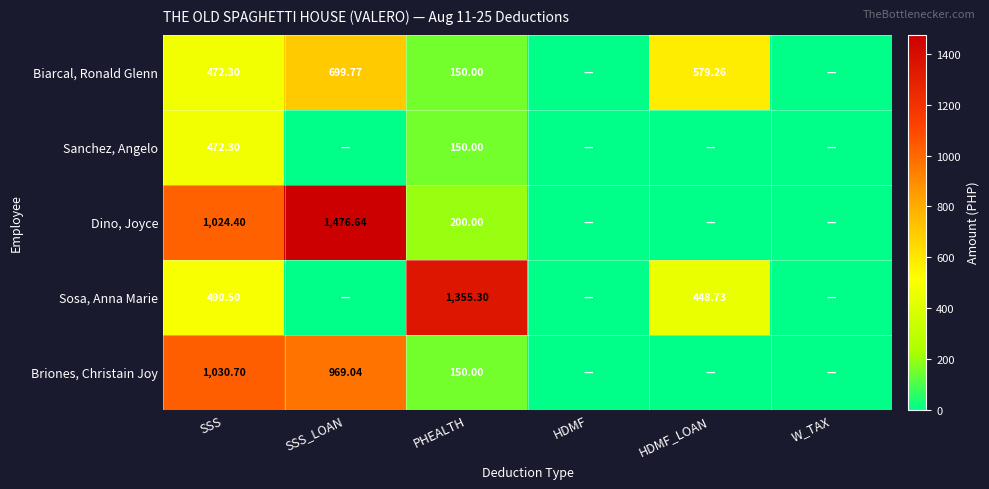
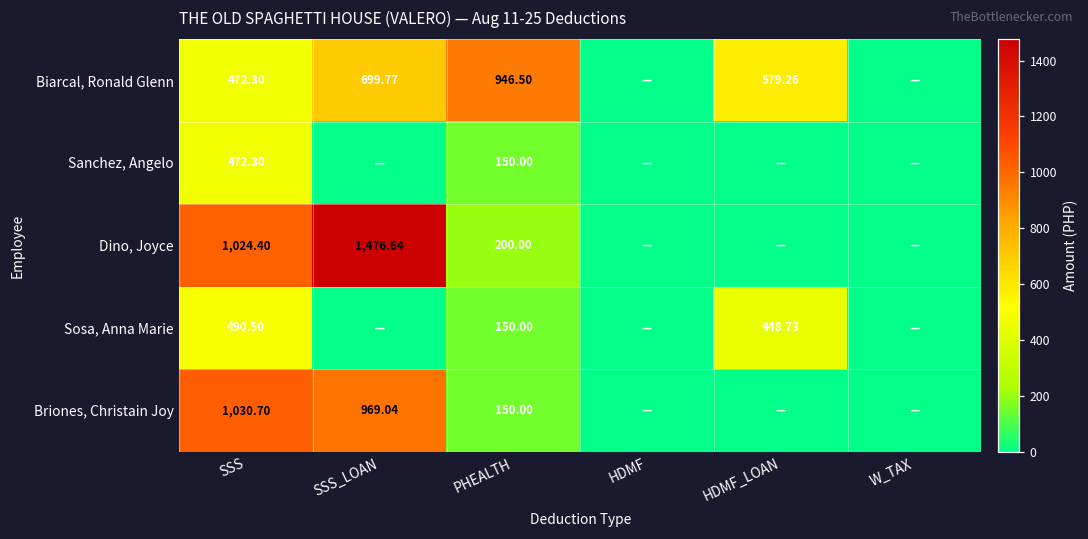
Biarcal, Ronald Glenn, PHEALTH: 150.00 -> 946.50
Sosa, Anna Marie, PHEALTH: 1,355.30 -> 150.00
